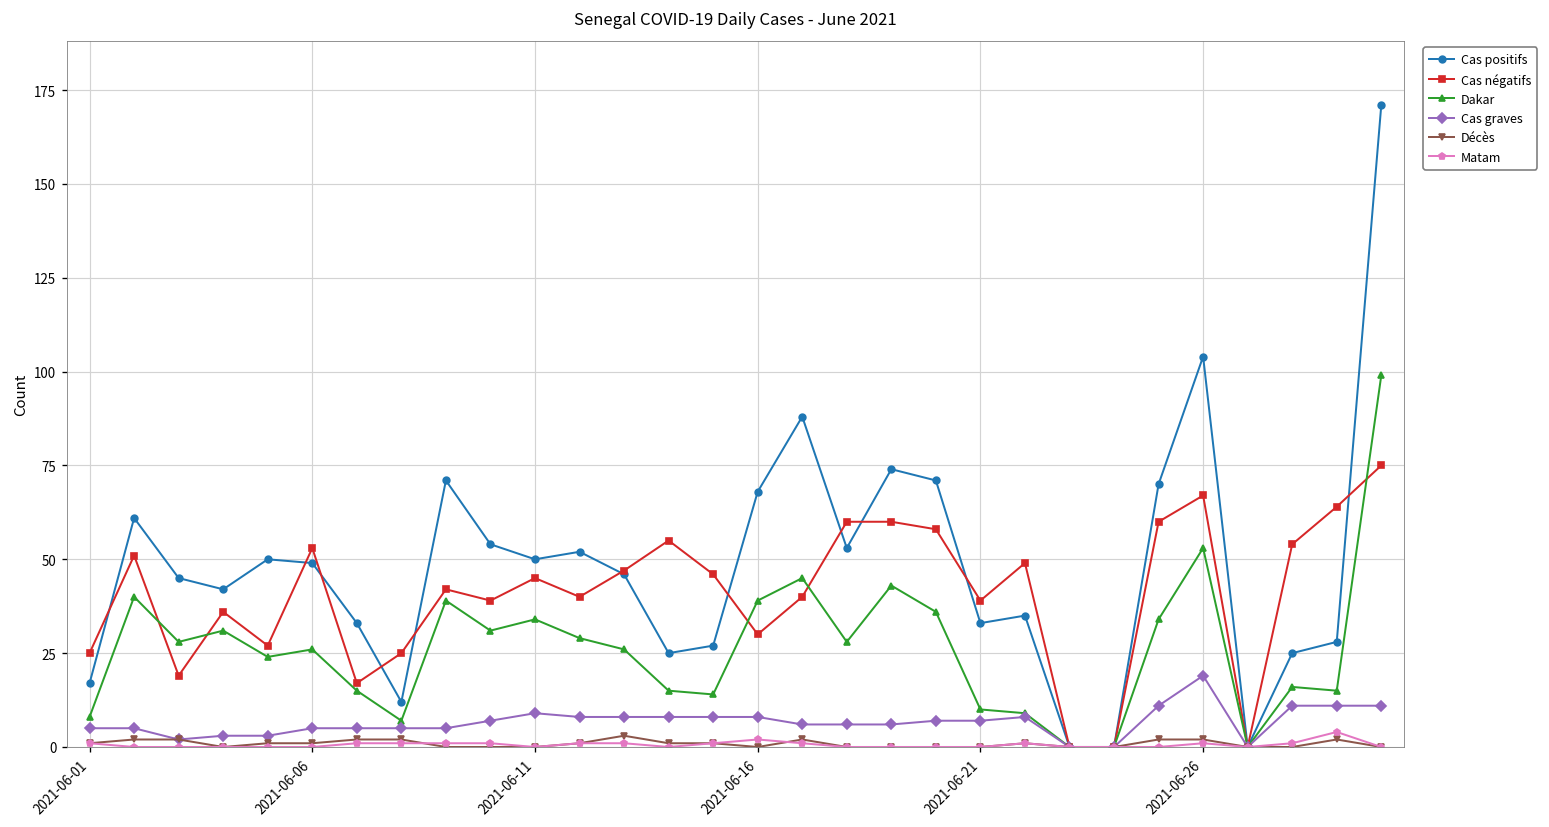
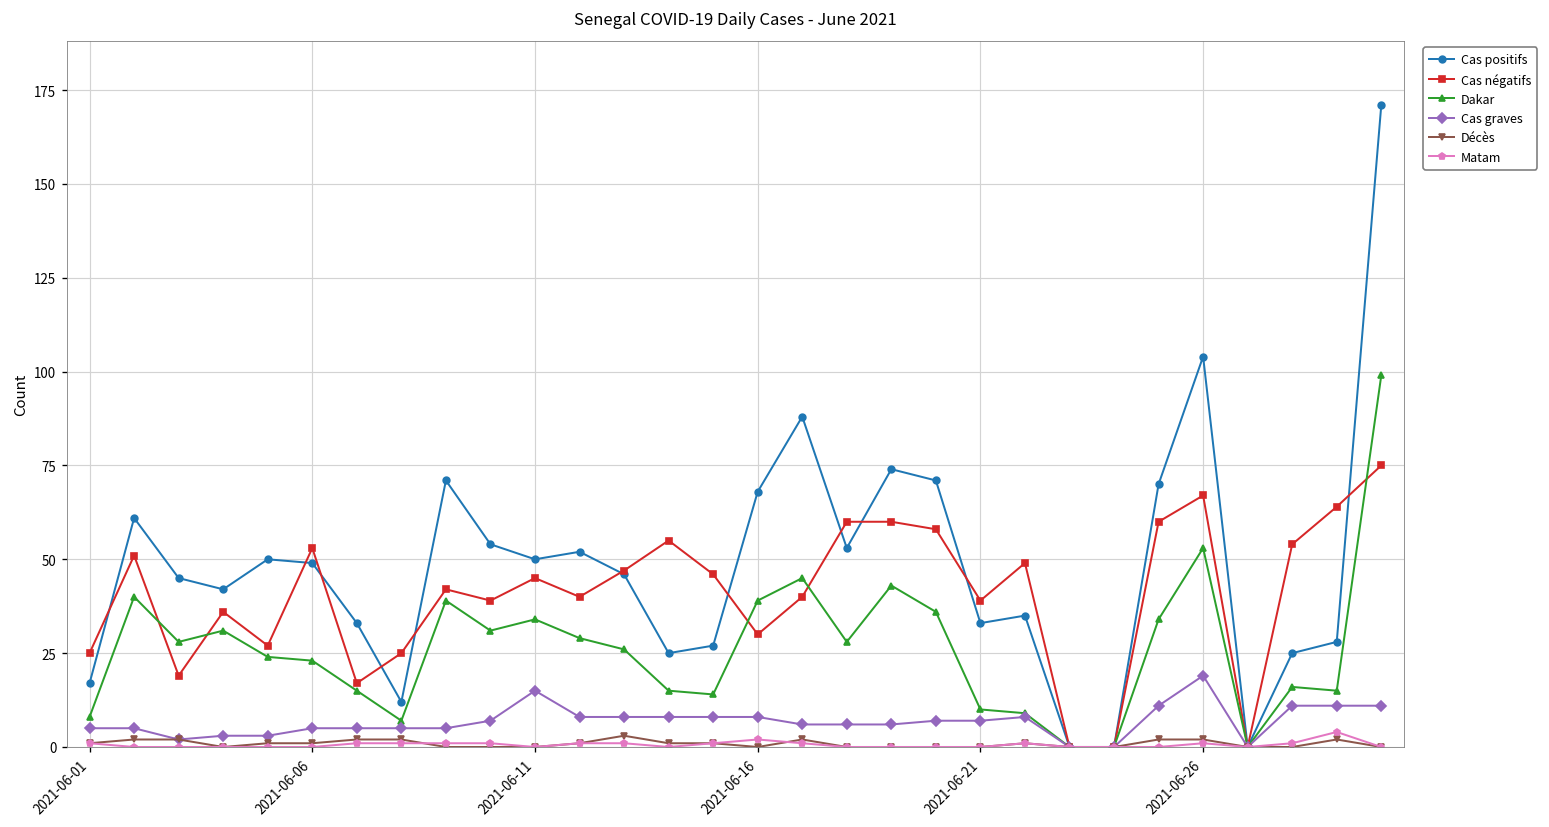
Dakar, 2021-06-06: 26 -> 23
Cas graves, 2021-06-11: 9 -> 15
